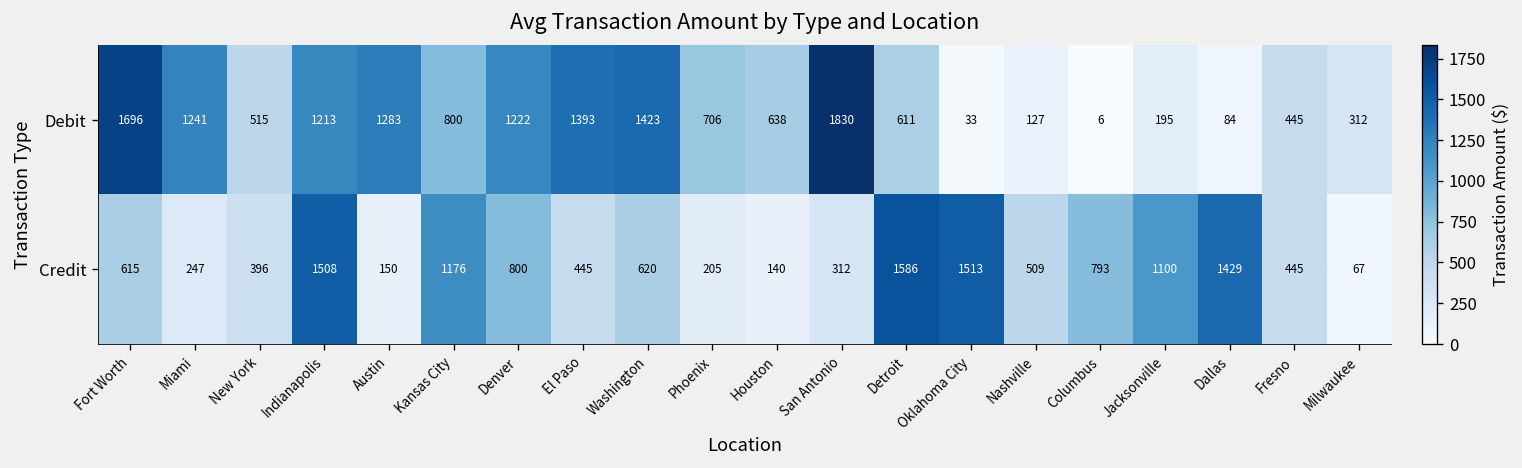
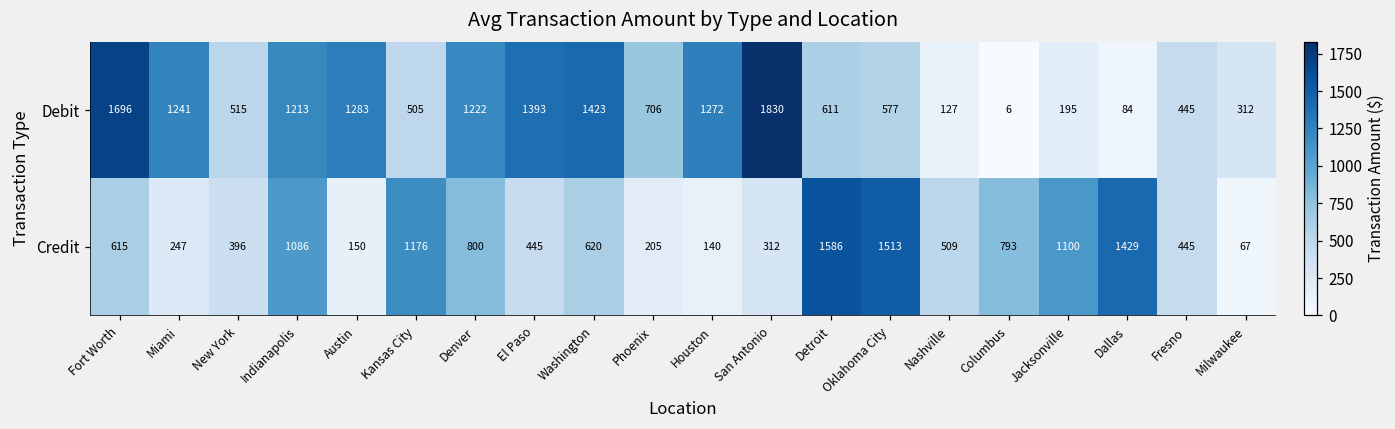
Debit, Kansas City: 800 -> 505
Debit, Houston: 638 -> 1272
Debit, Oklahoma City: 33 -> 577
Credit, Indianapolis: 1508 -> 1086
